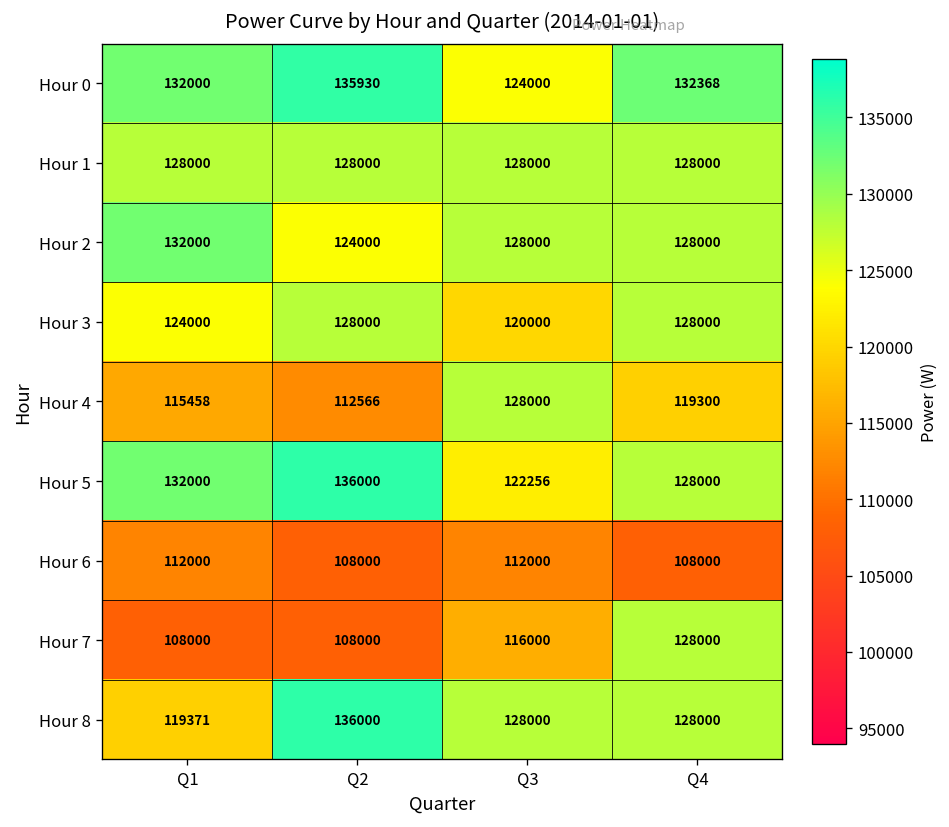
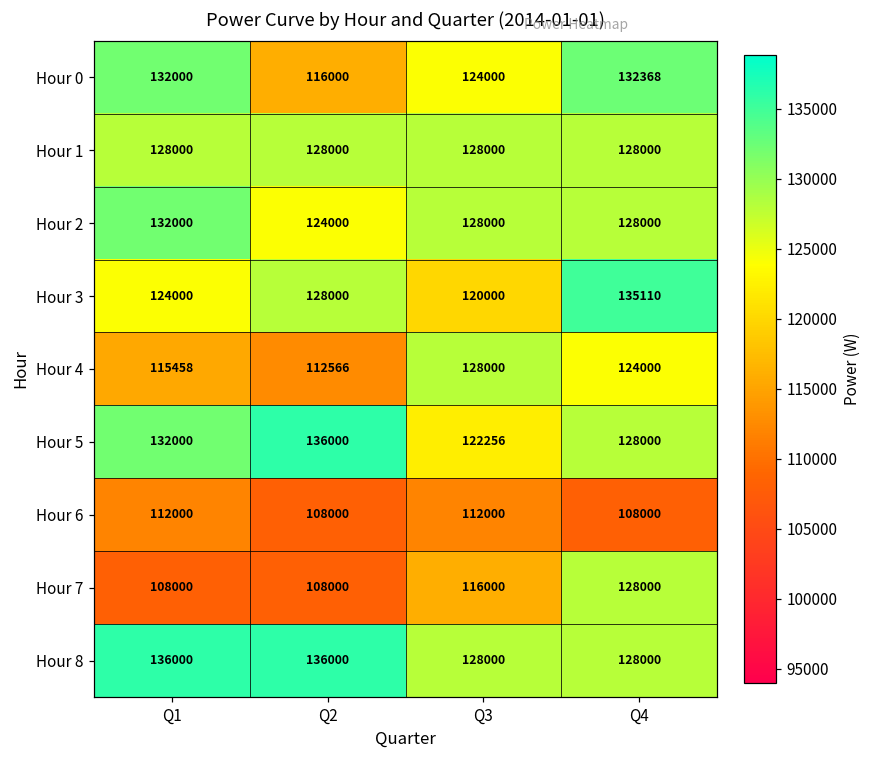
Hour 0, Q2: 135930 -> 116000
Hour 3, Q4: 128000 -> 135110
Hour 4, Q4: 119300 -> 124000
Hour 8, Q1: 119371 -> 136000
